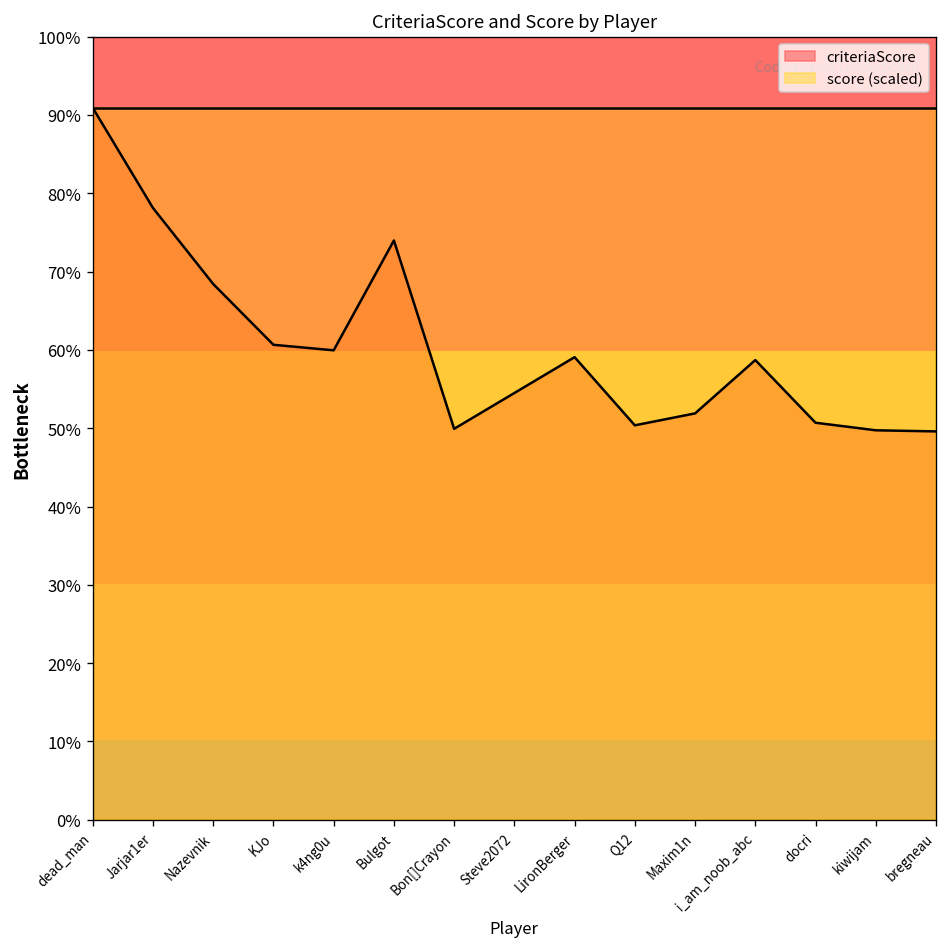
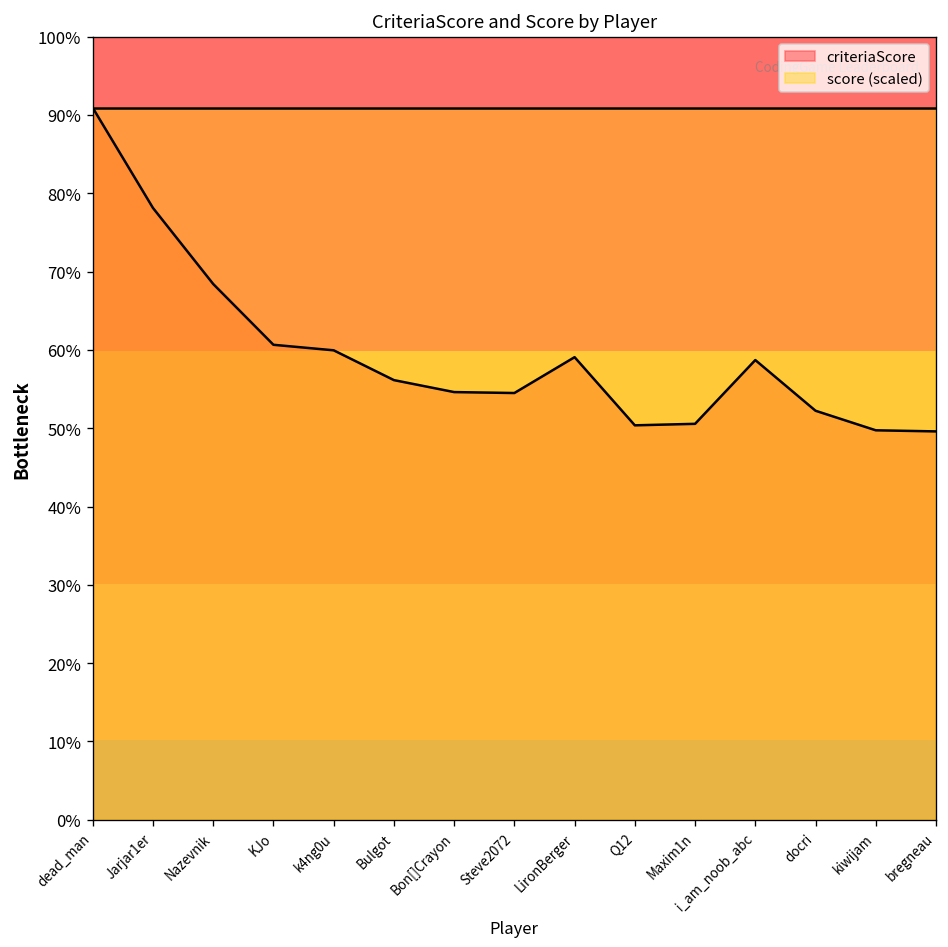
criteriaScore, Bulgot: 74% -> 56%
criteriaScore, Bon[]Crayon: 50% -> 55%
criteriaScore, Maxim1n: 52% -> 51%
criteriaScore, docri: 51% -> 52%
